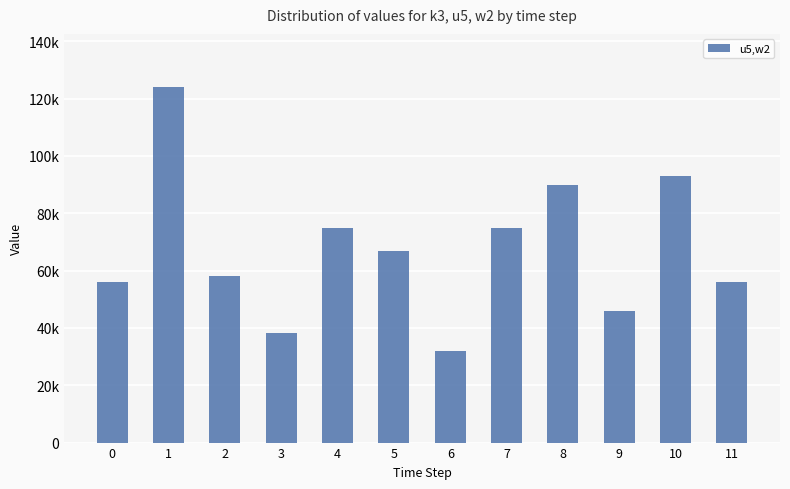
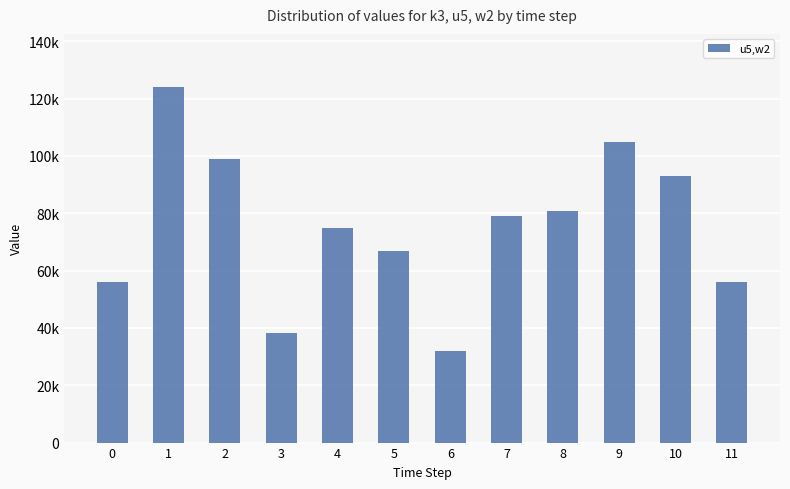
2: 58000 -> 99000
7: 75000 -> 79000
8: 90000 -> 81000
9: 46000 -> 105000
